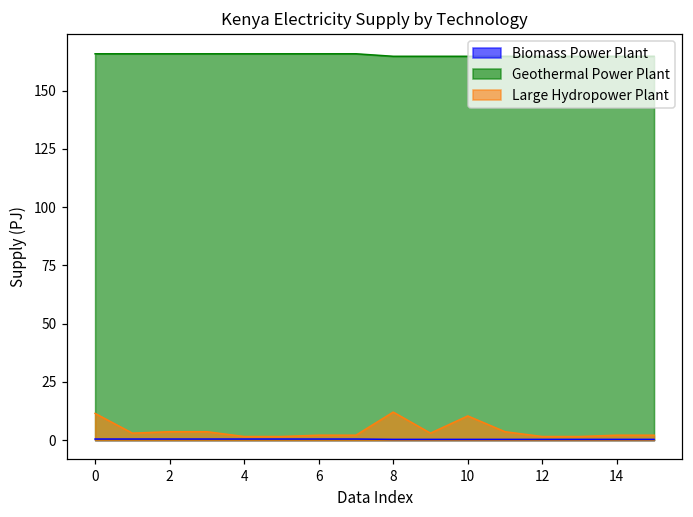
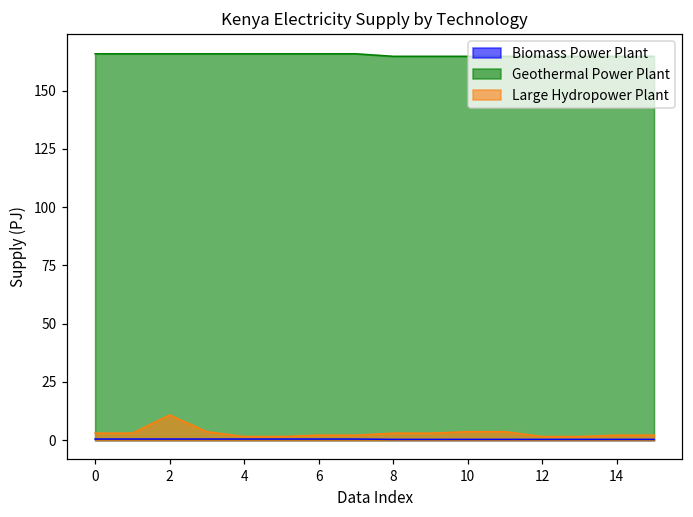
Large Hydropower Plant, 0: 11 -> 3
Large Hydropower Plant, 2: 4 -> 11
Large Hydropower Plant, 8: 12 -> 3
Large Hydropower Plant, 10: 10 -> 4
